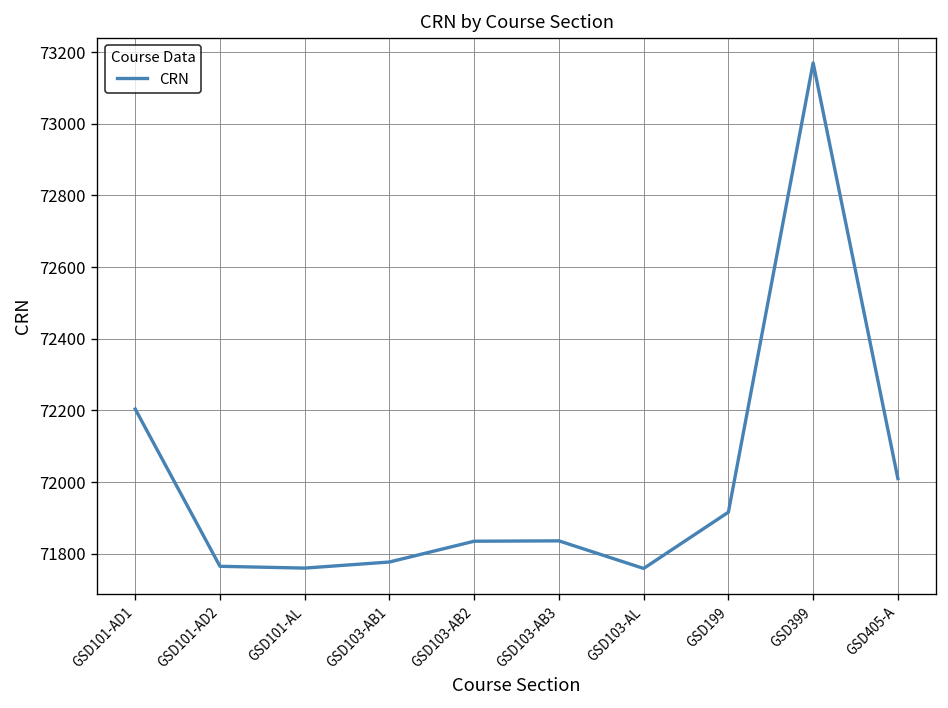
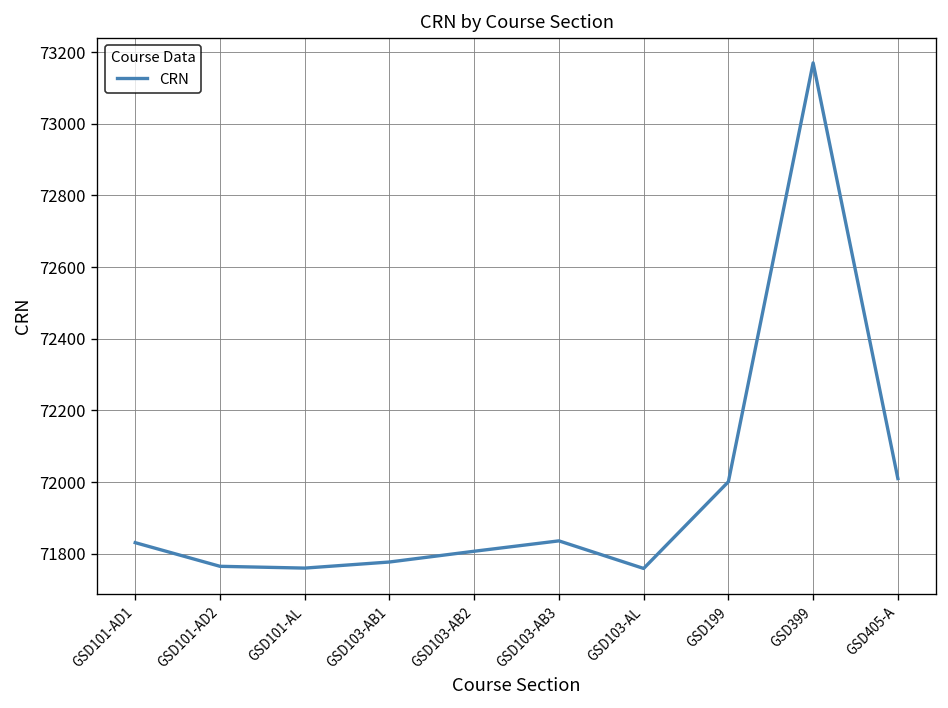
GSD101-AD1: 72200 -> 71830
GSD103-AB2: 71840 -> 71810
GSD199: 71920 -> 72000
